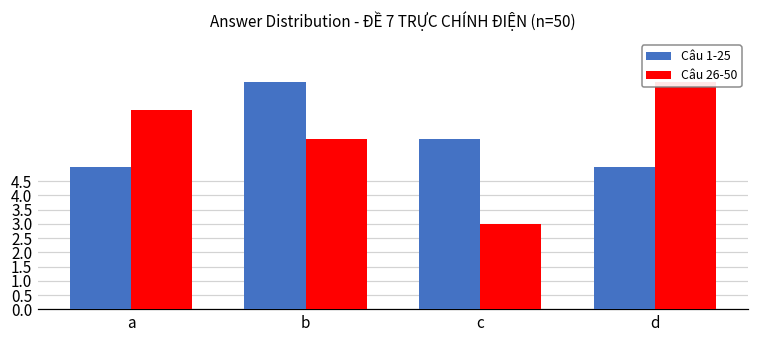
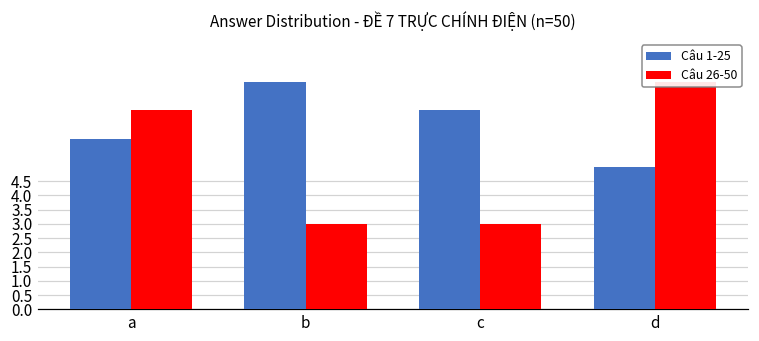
Câu 1-25, a: 5 -> 6
Câu 26-50, b: 6 -> 3
Câu 1-25, c: 6 -> 7
